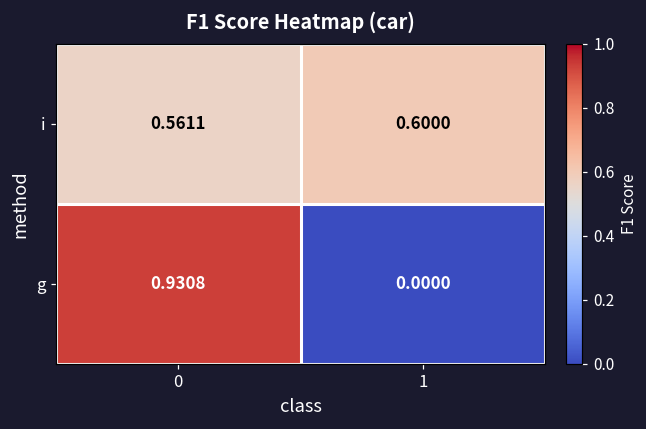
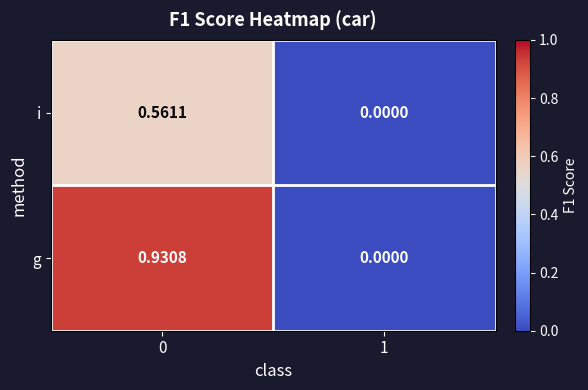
i, 1: 0.6000 -> 0.0000
